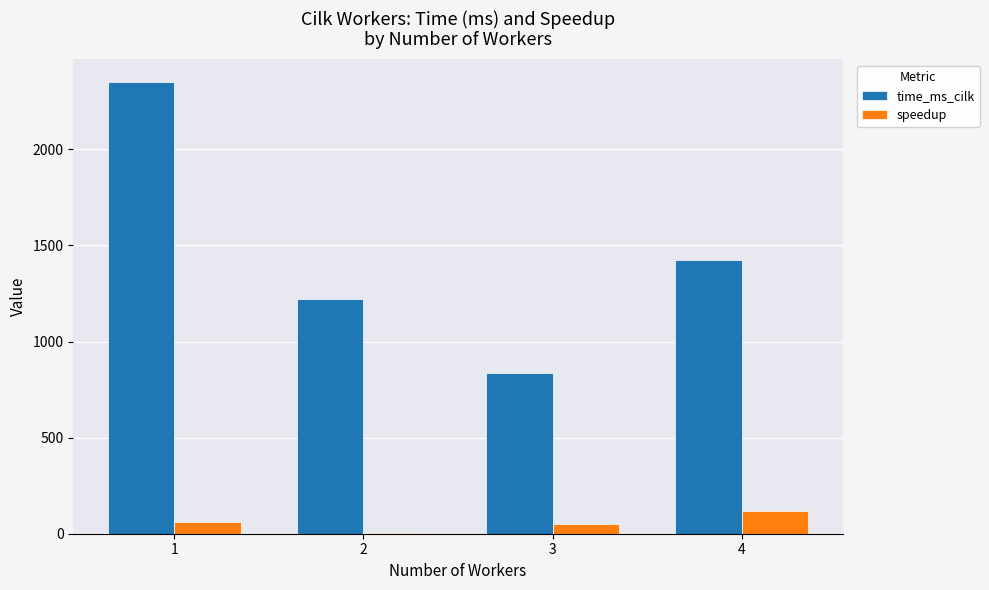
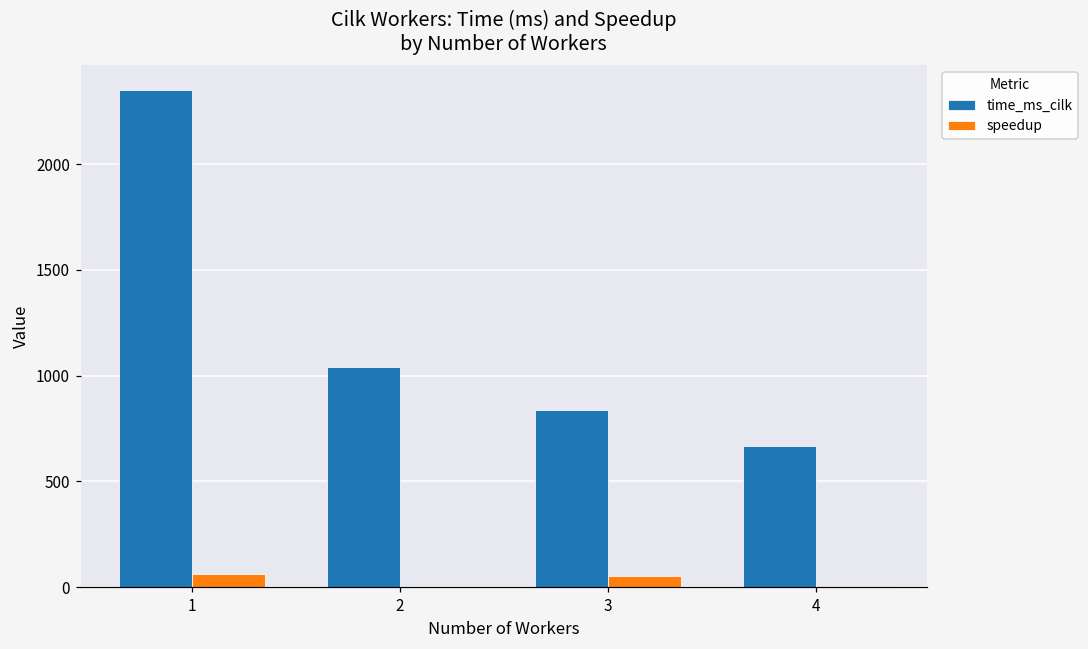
time_ms_cilk, 2: 1220 -> 1040
time_ms_cilk, 4: 1420 -> 670
speedup, 4: 120 -> 0
